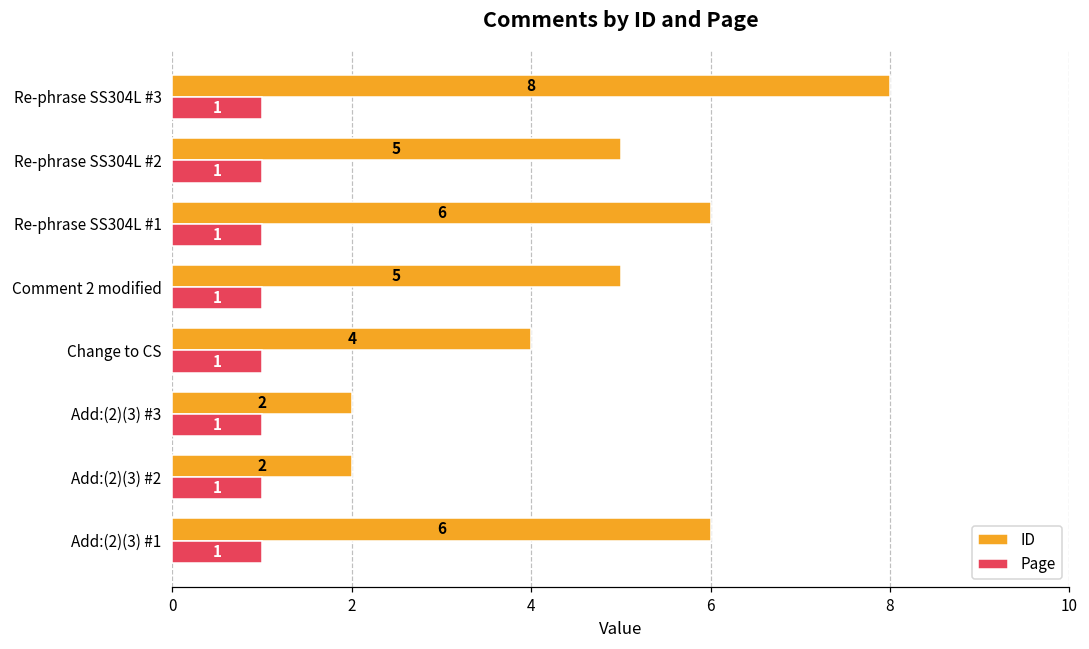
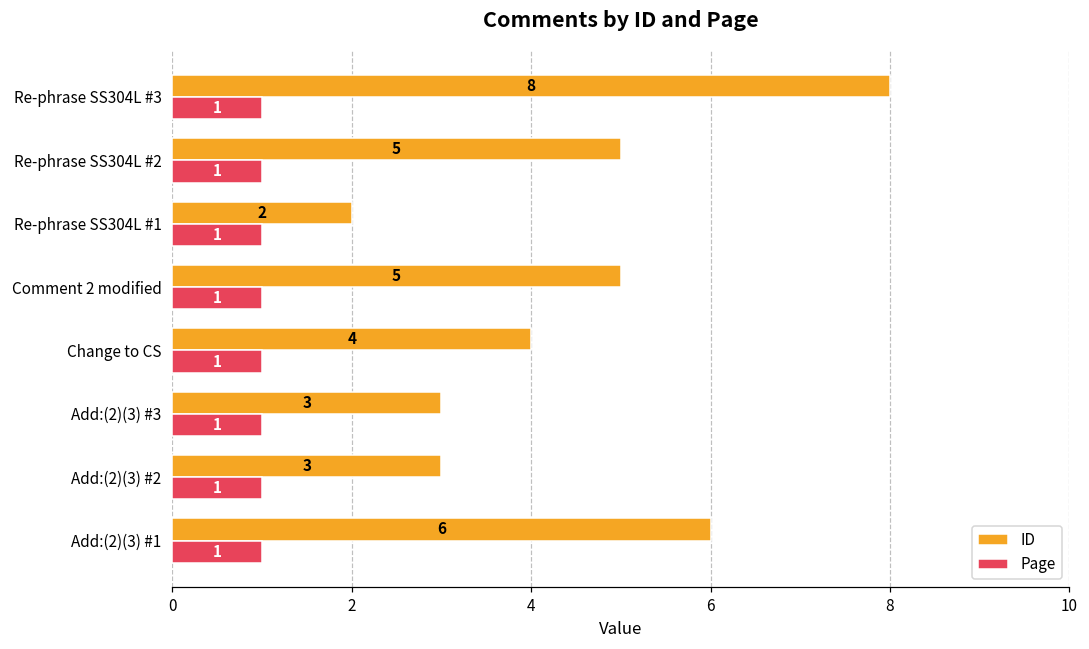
ID, Re-phrase SS304L #1: 6 -> 2
ID, Add:(2)(3) #3: 2 -> 3
ID, Add:(2)(3) #2: 2 -> 3
